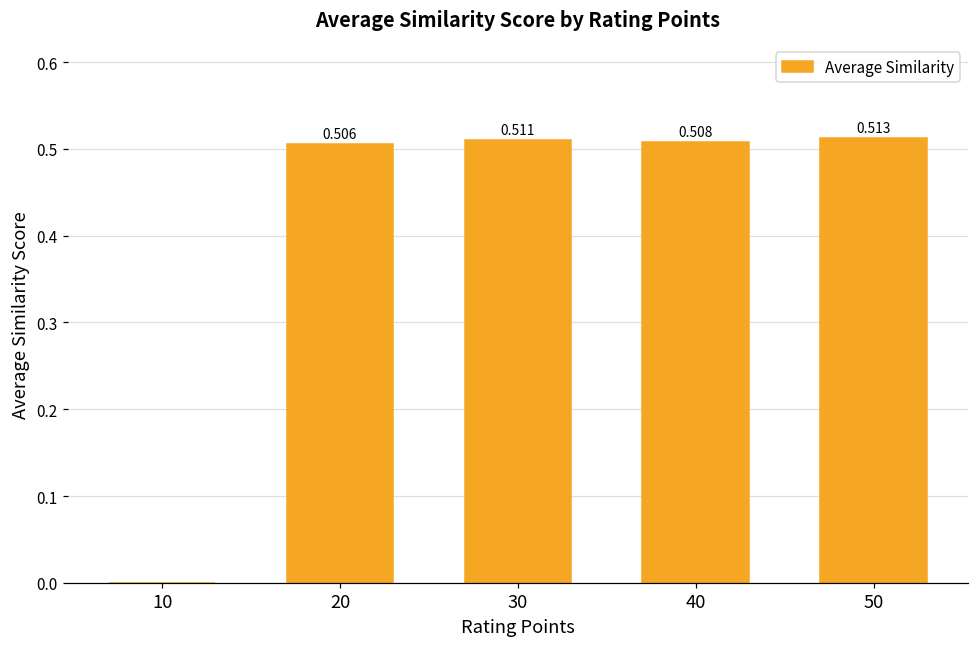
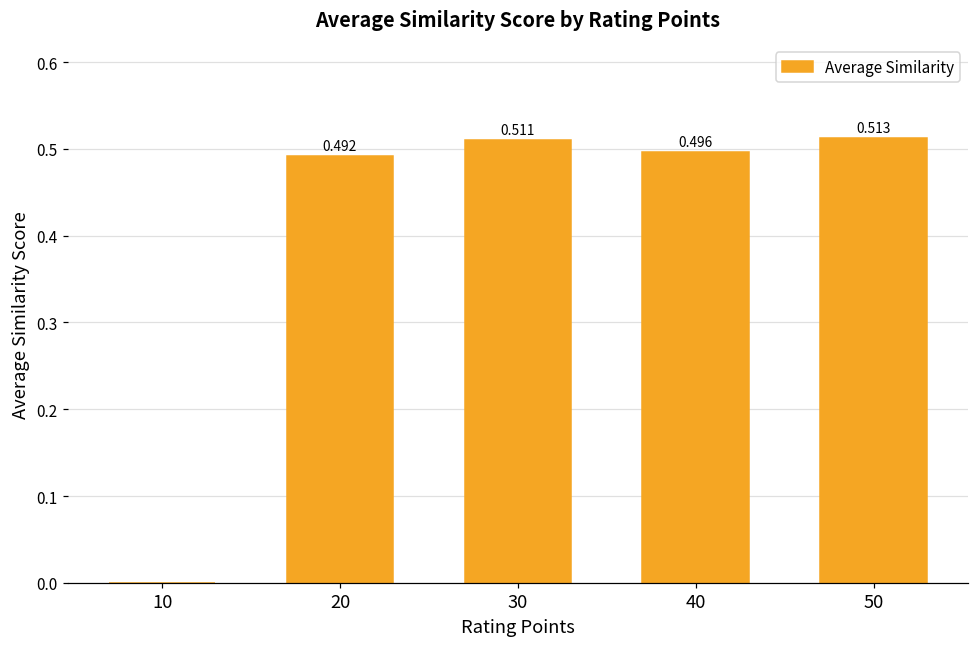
20: 0.506 -> 0.492
40: 0.508 -> 0.496
